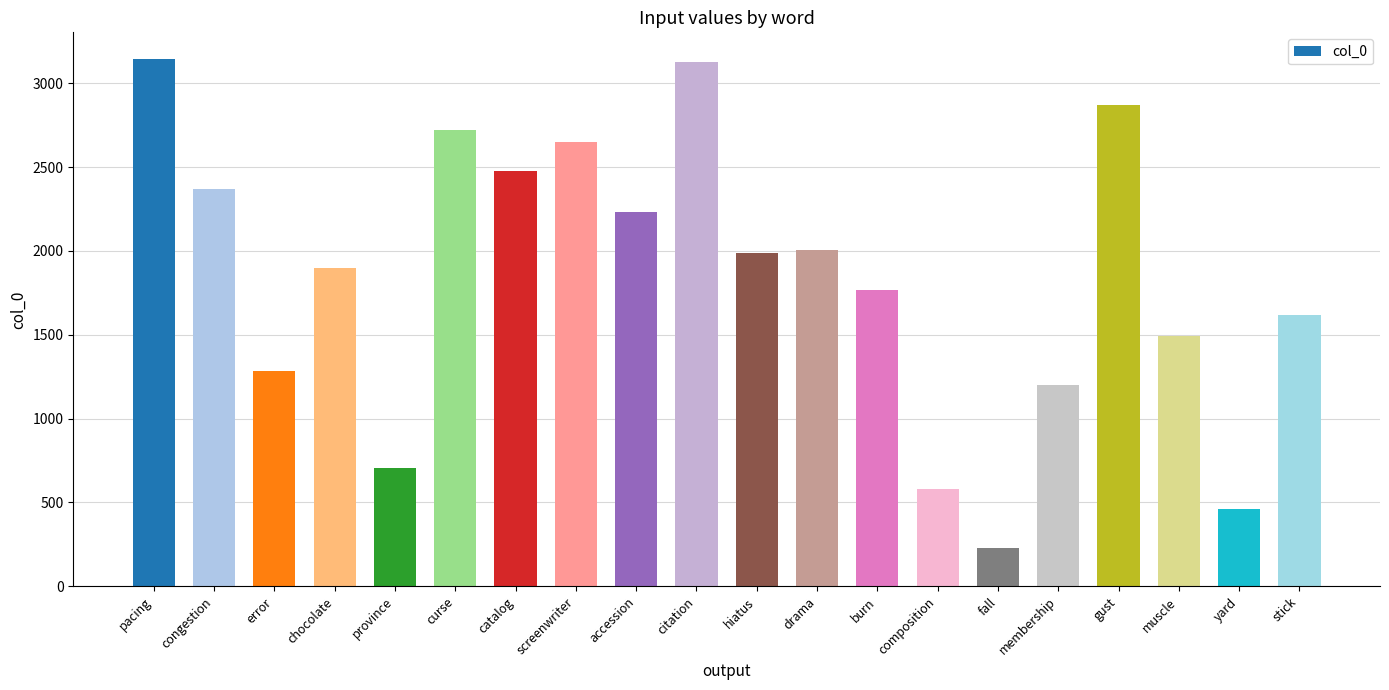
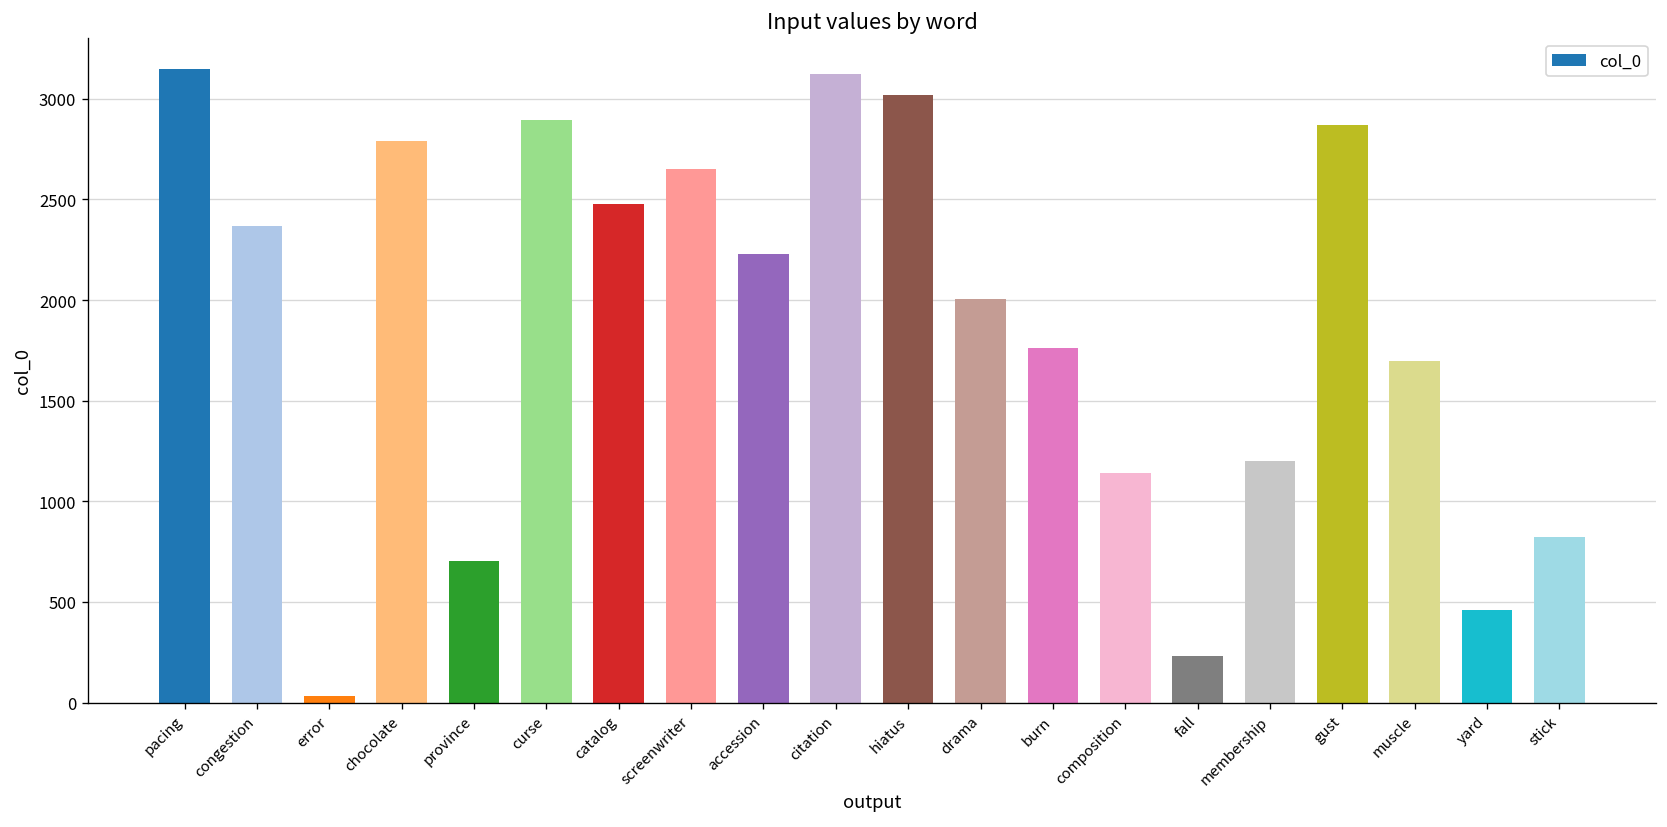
error: 1280 -> 30
chocolate: 1900 -> 2790
curse: 2720 -> 2900
hiatus: 1990 -> 3020
composition: 580 -> 1140
muscle: 1490 -> 1700
stick: 1620 -> 820
